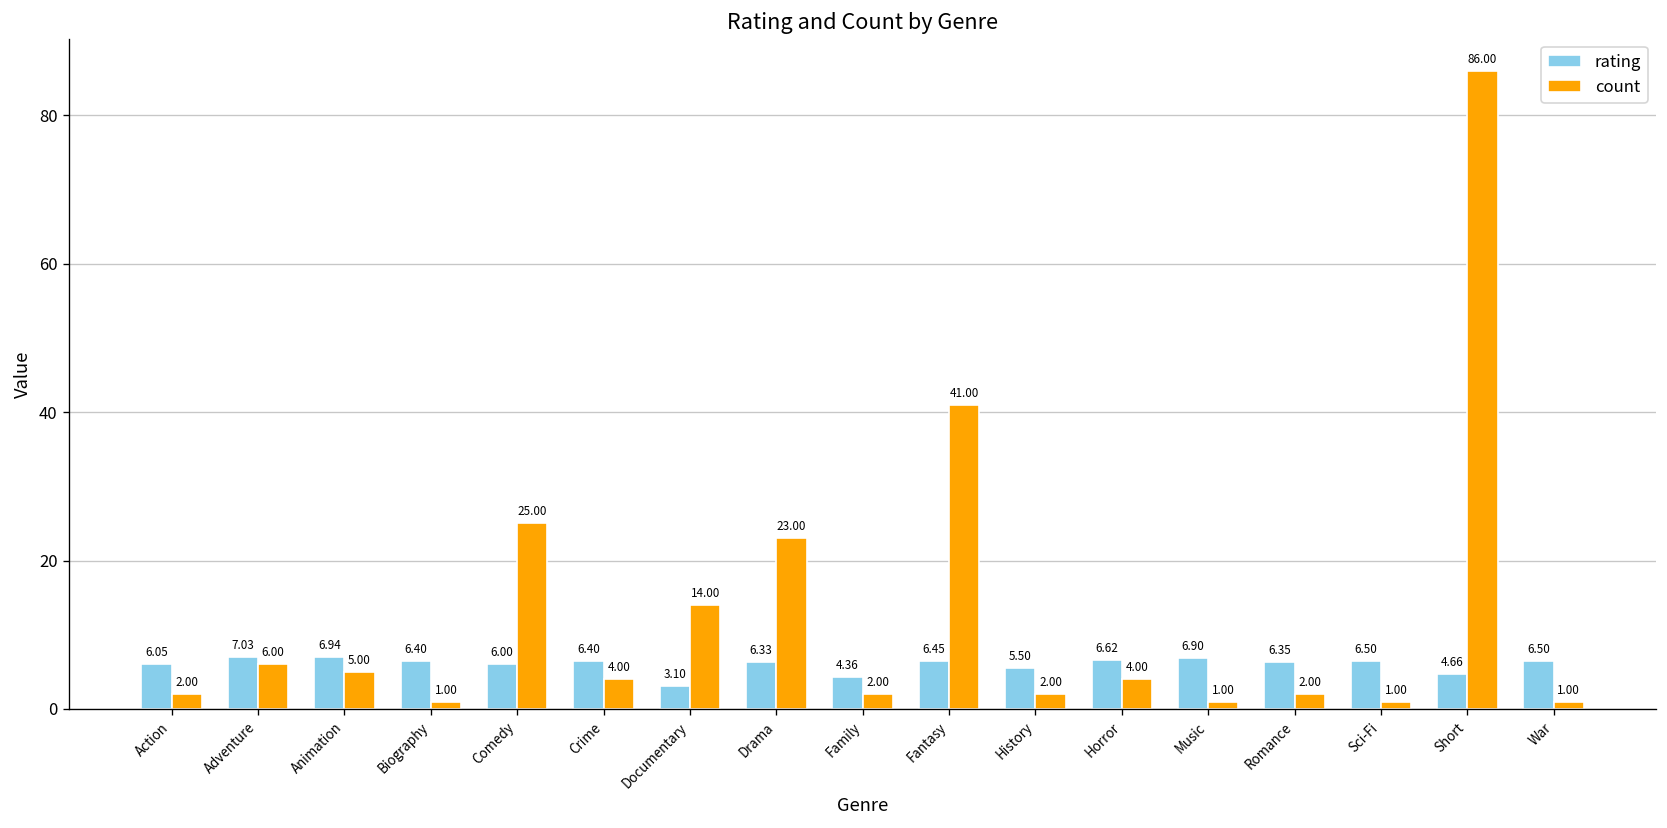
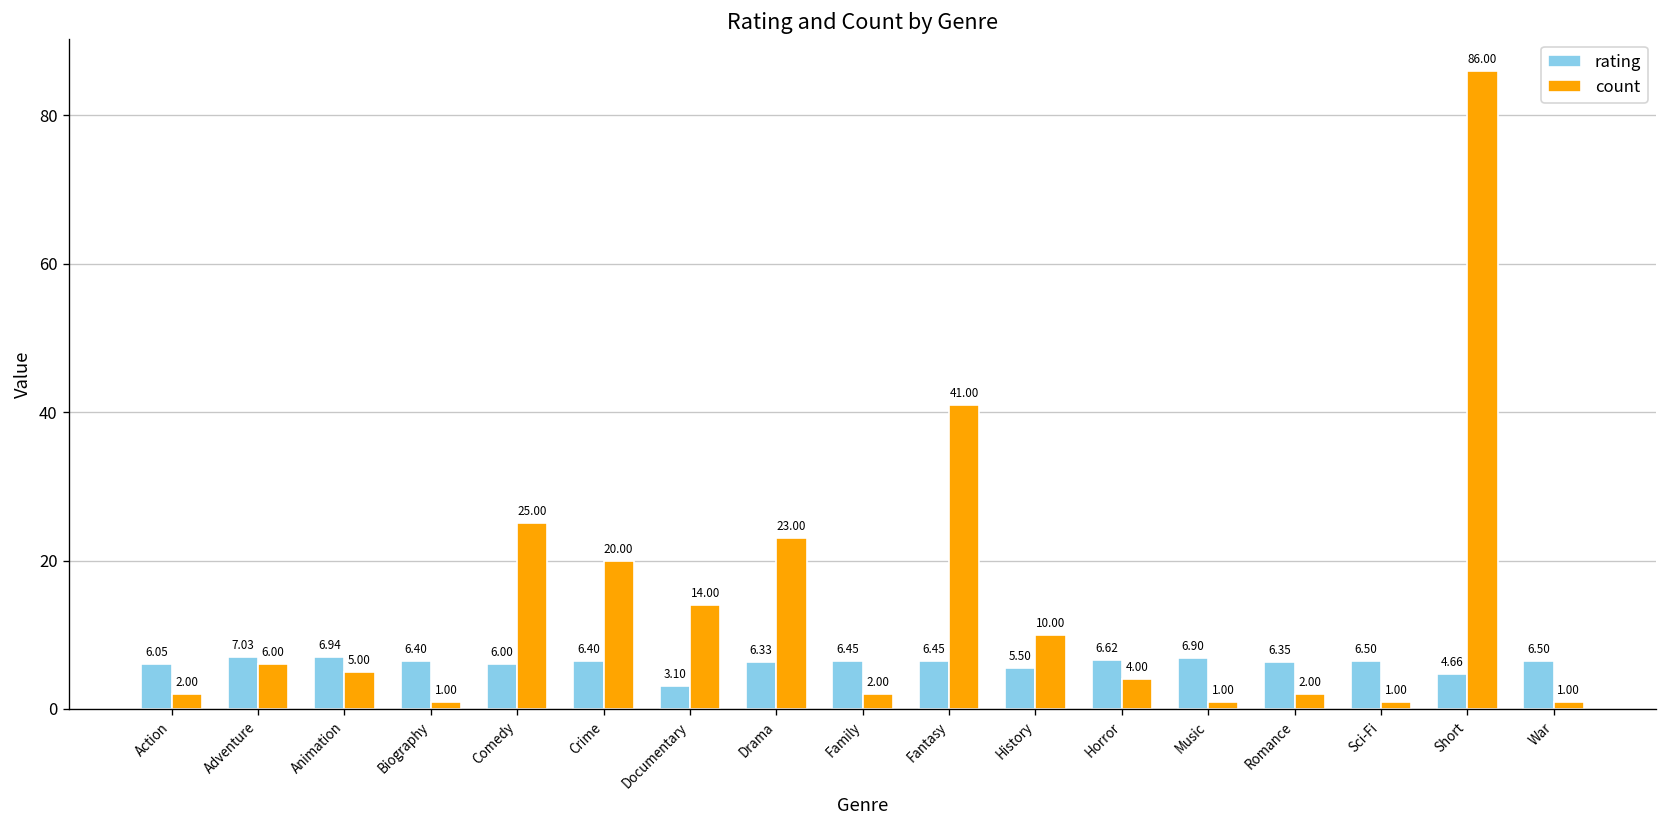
count, Crime: 4.00 -> 20.00
rating, Family: 4.36 -> 6.45
count, History: 2.00 -> 10.00
